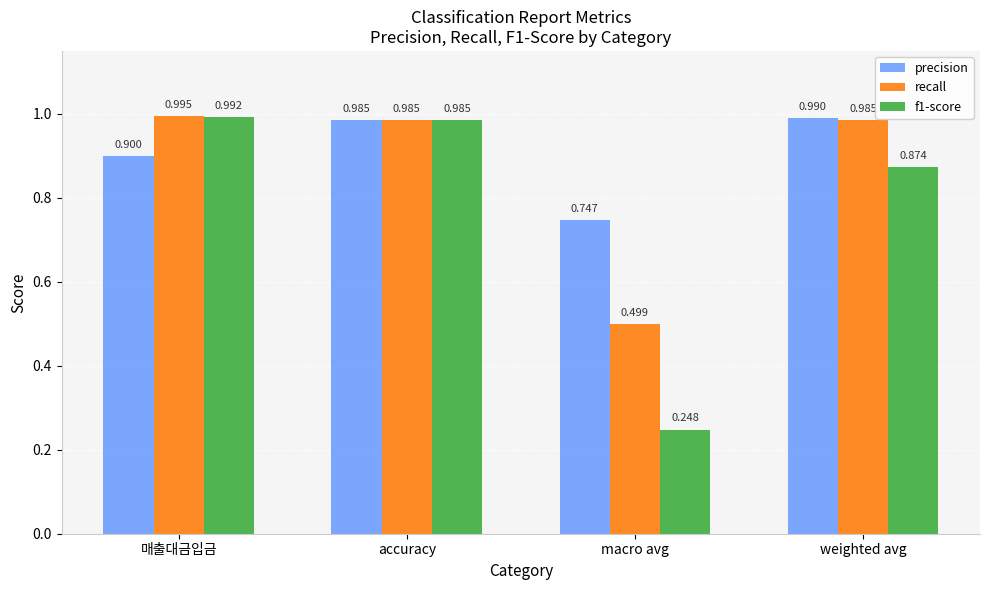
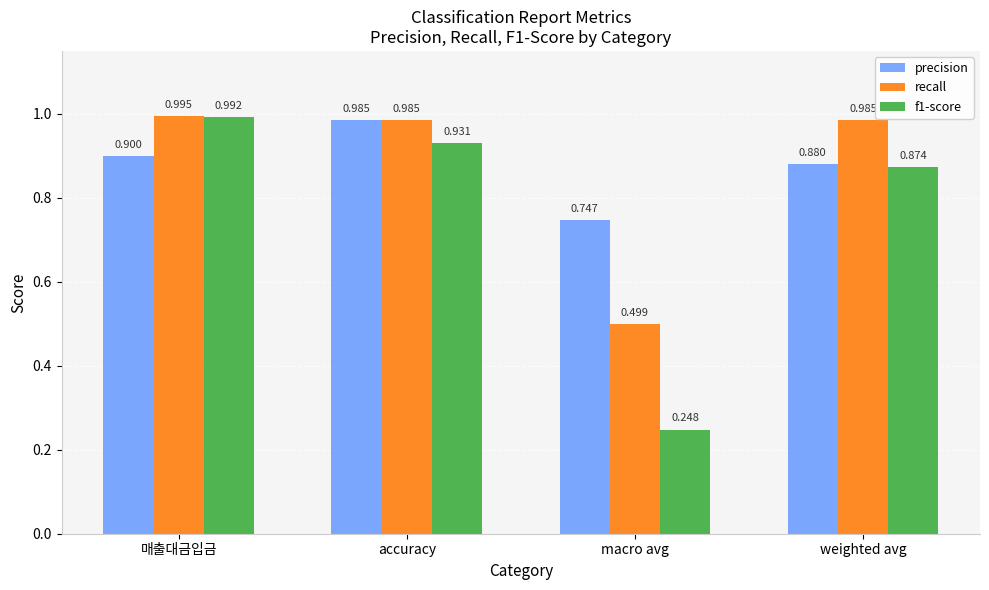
f1-score, accuracy: 0.985 -> 0.931
precision, weighted avg: 0.990 -> 0.880
